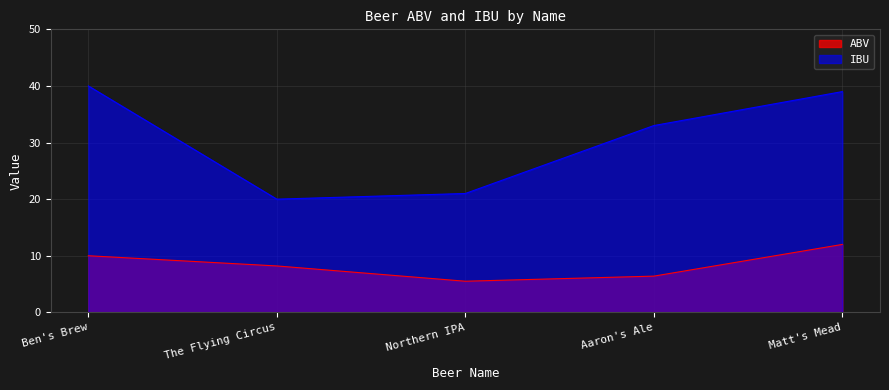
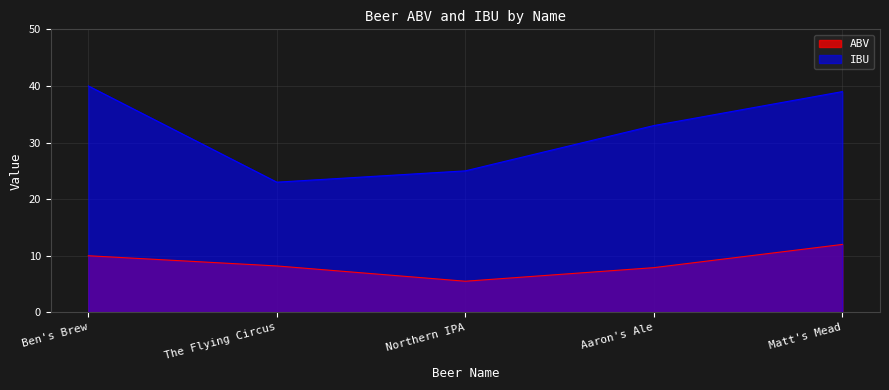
IBU, The Flying Circus: 20 -> 23
IBU, Northern IPA: 21 -> 25
ABV, Aaron's Ale: 6 -> 8
